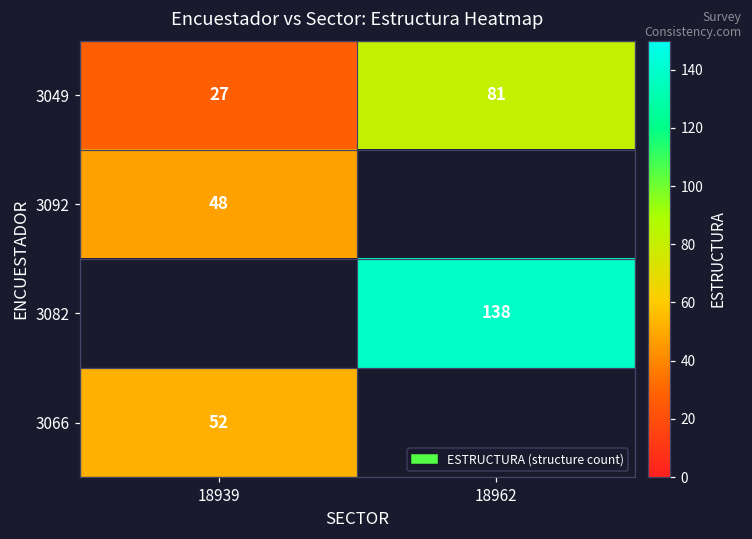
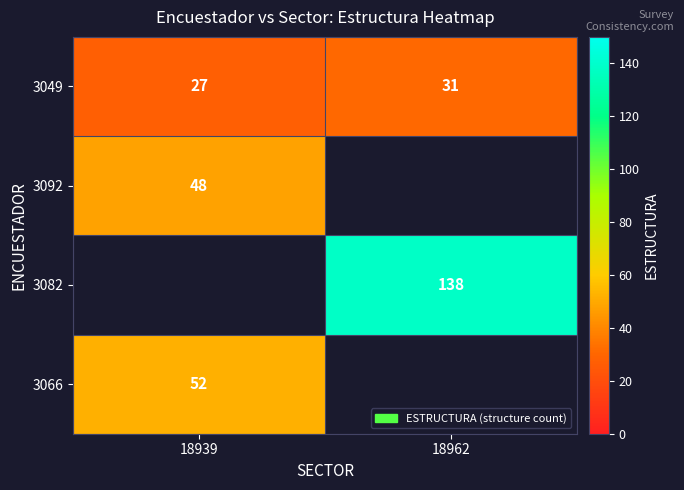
3049, 18962: 81 -> 31
